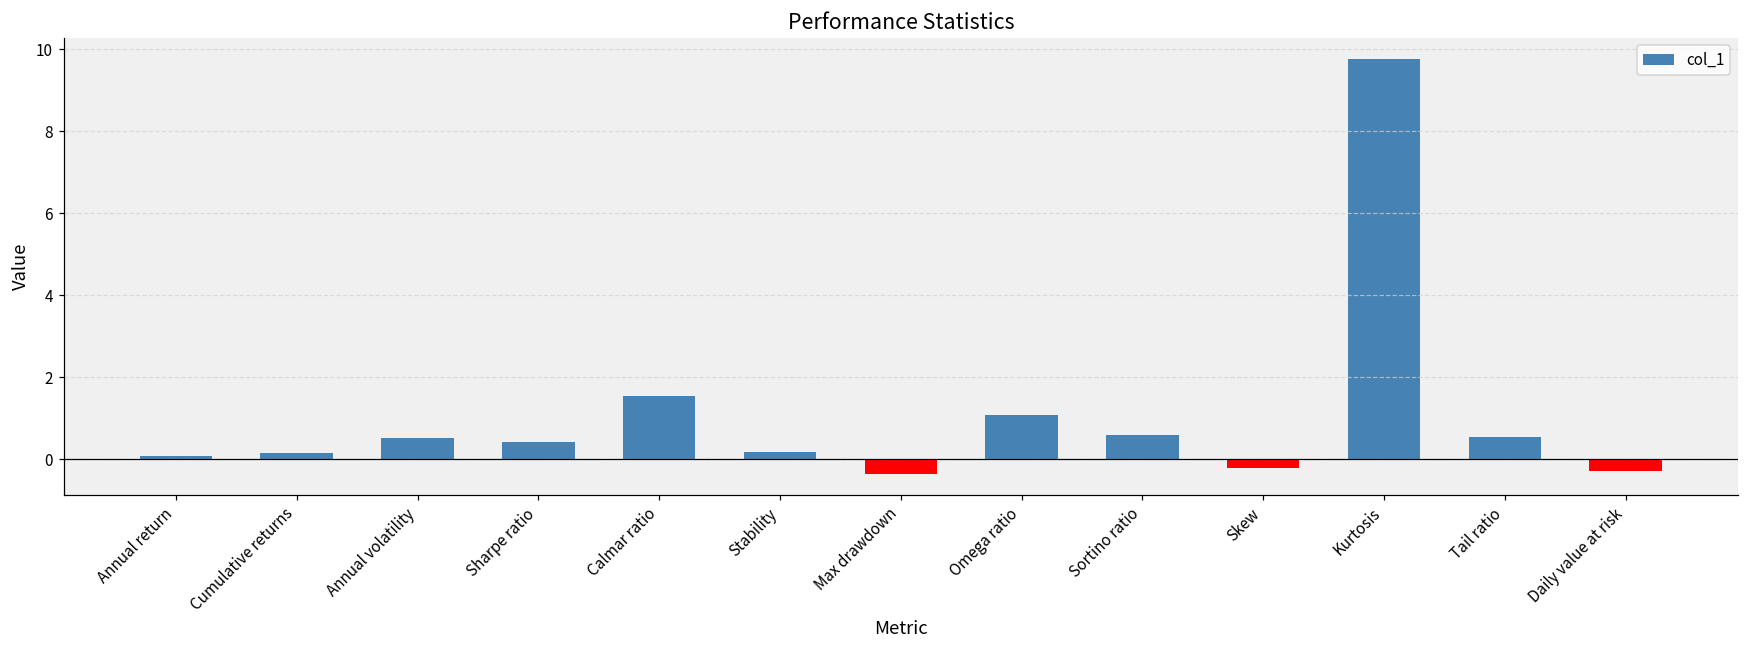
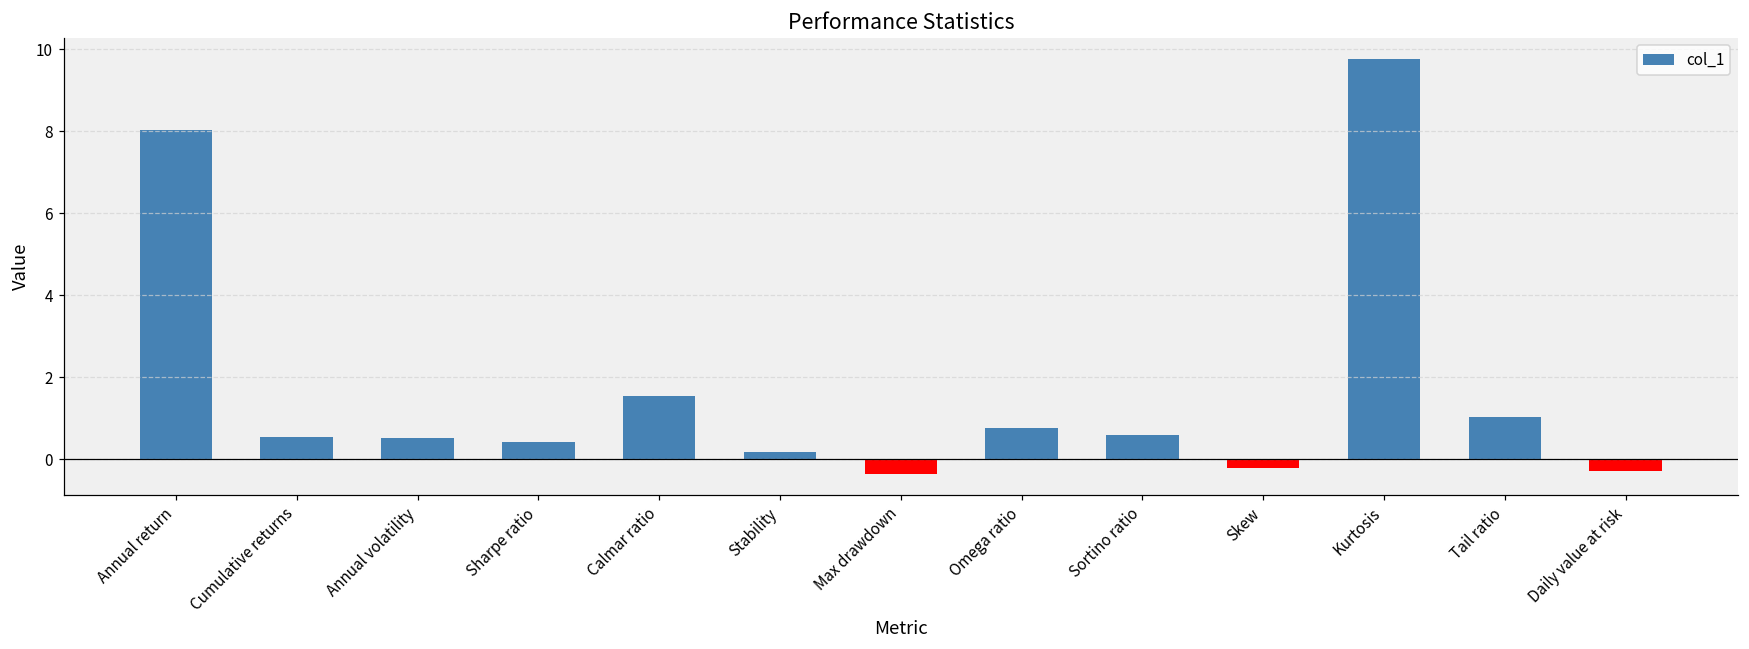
Annual return: 0.1 -> 8.0
Cumulative returns: 0.2 -> 0.5
Omega ratio: 1.1 -> 0.8
Tail ratio: 0.5 -> 1.0
